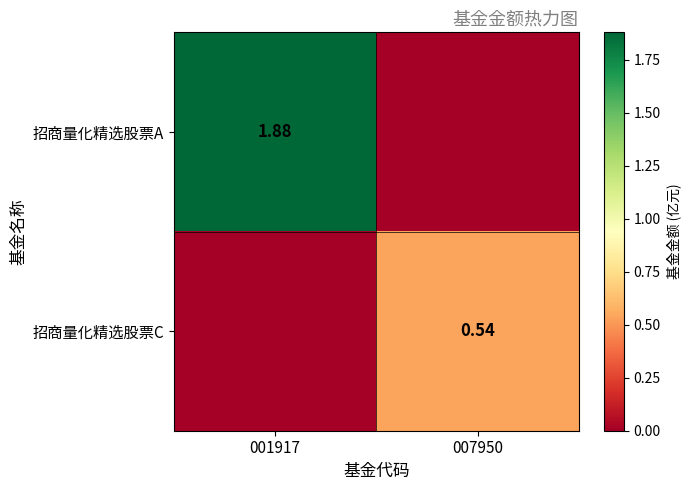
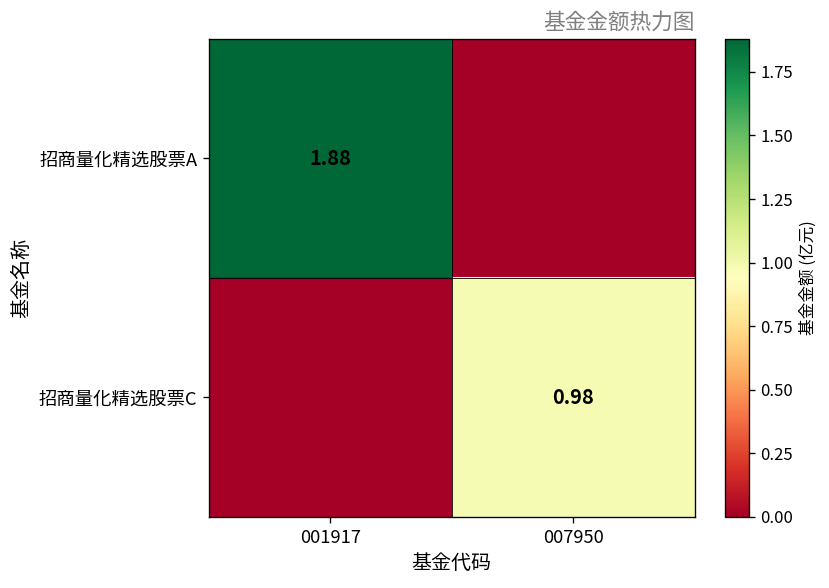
招商量化精选股票C, 007950: 0.54 -> 0.98
